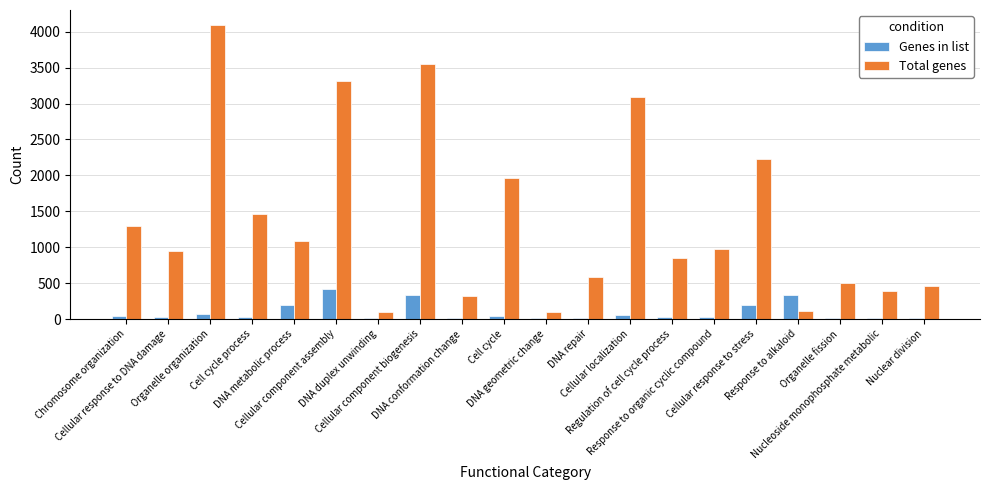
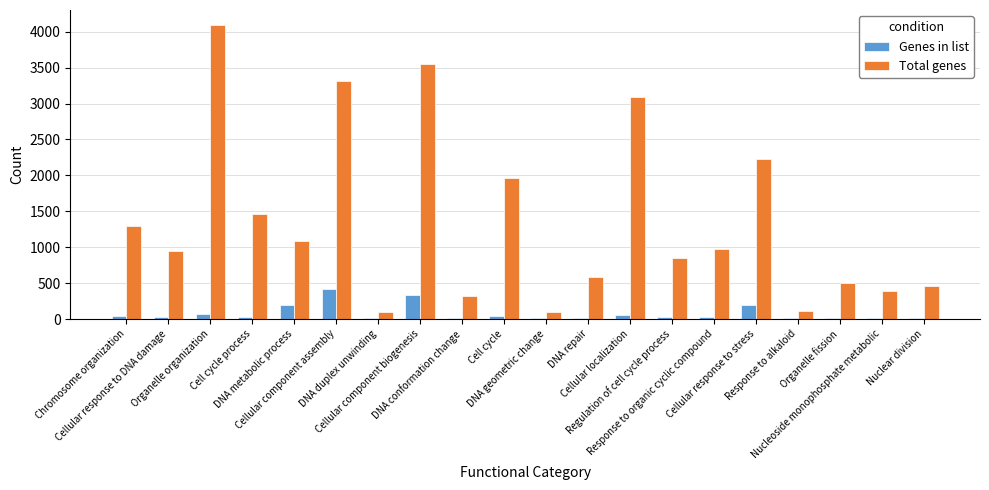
Genes in list, Response to alkaloid: 300 -> 0
